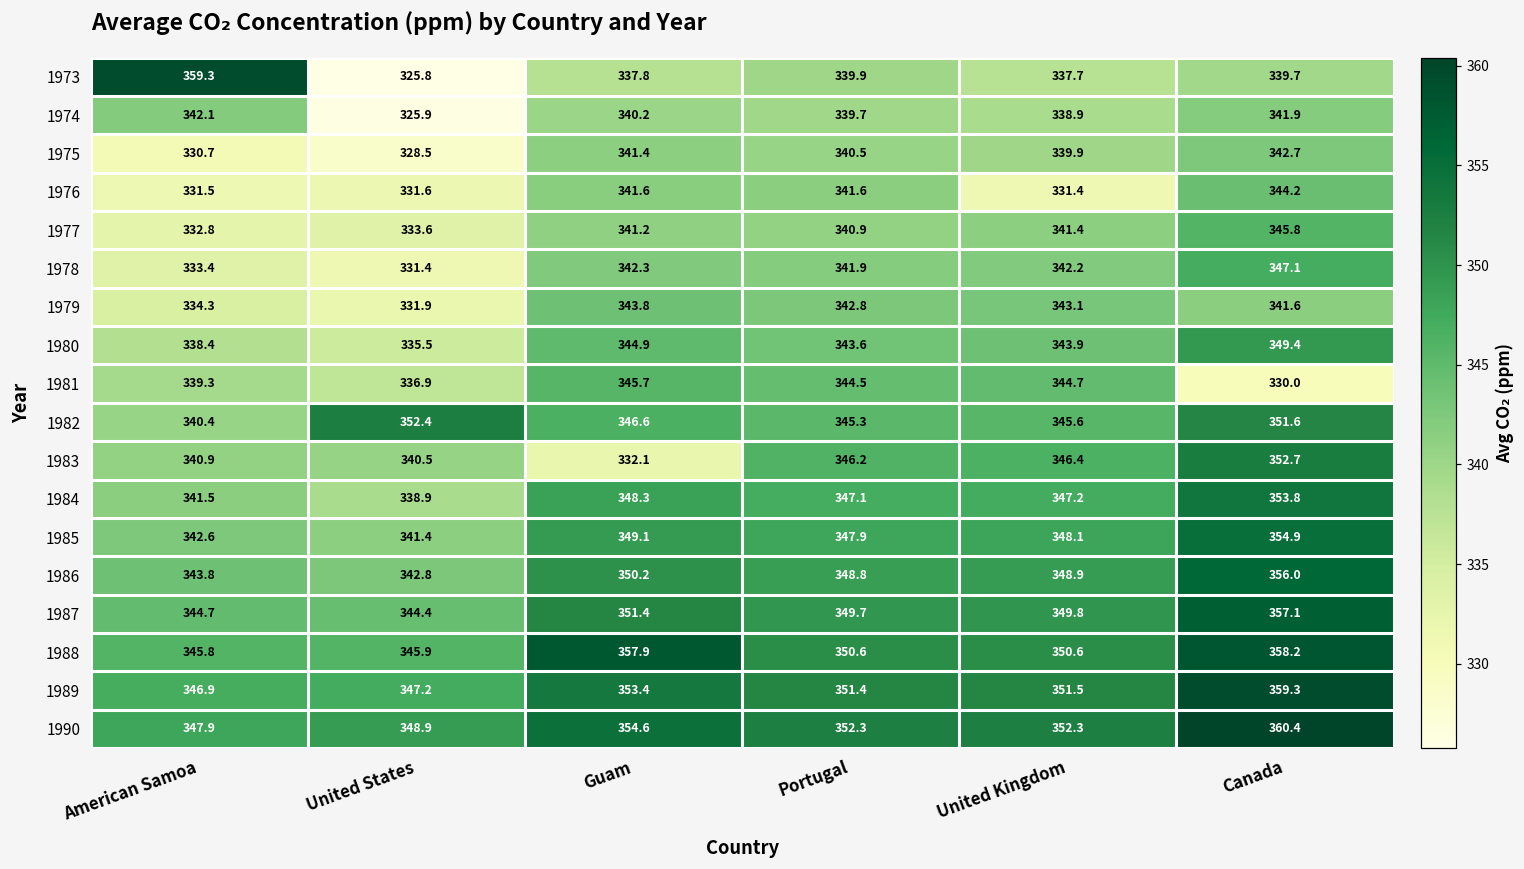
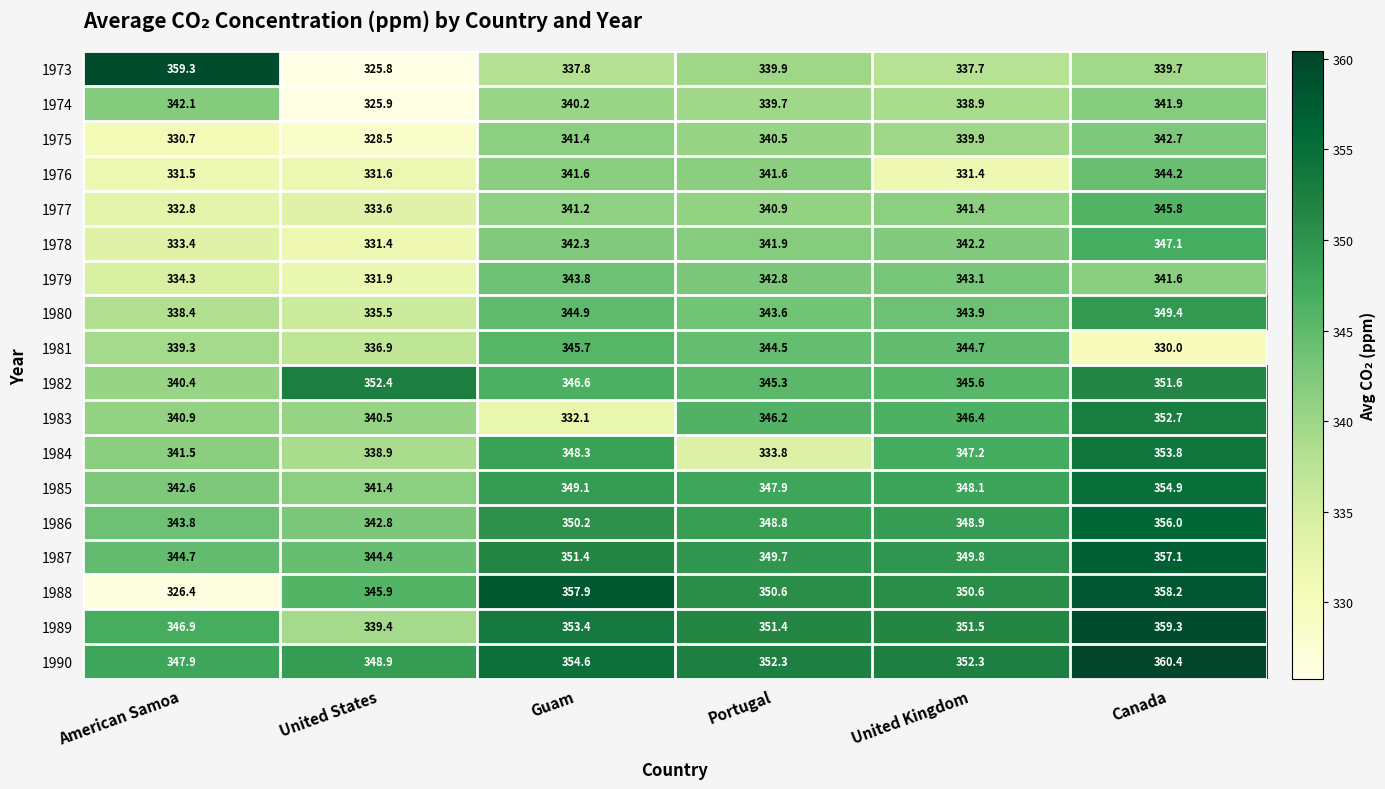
1984, Portugal: 347.1 -> 333.8
1988, American Samoa: 345.8 -> 326.4
1989, United States: 347.2 -> 339.4
